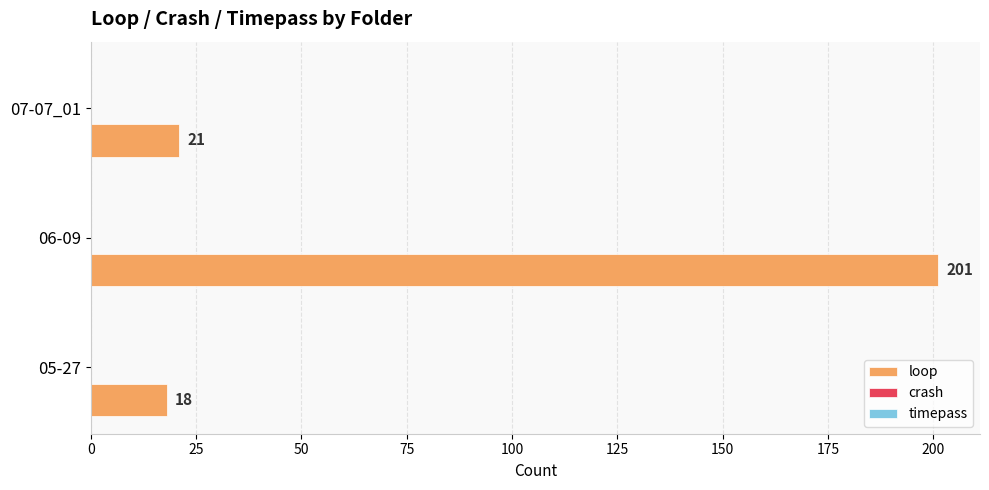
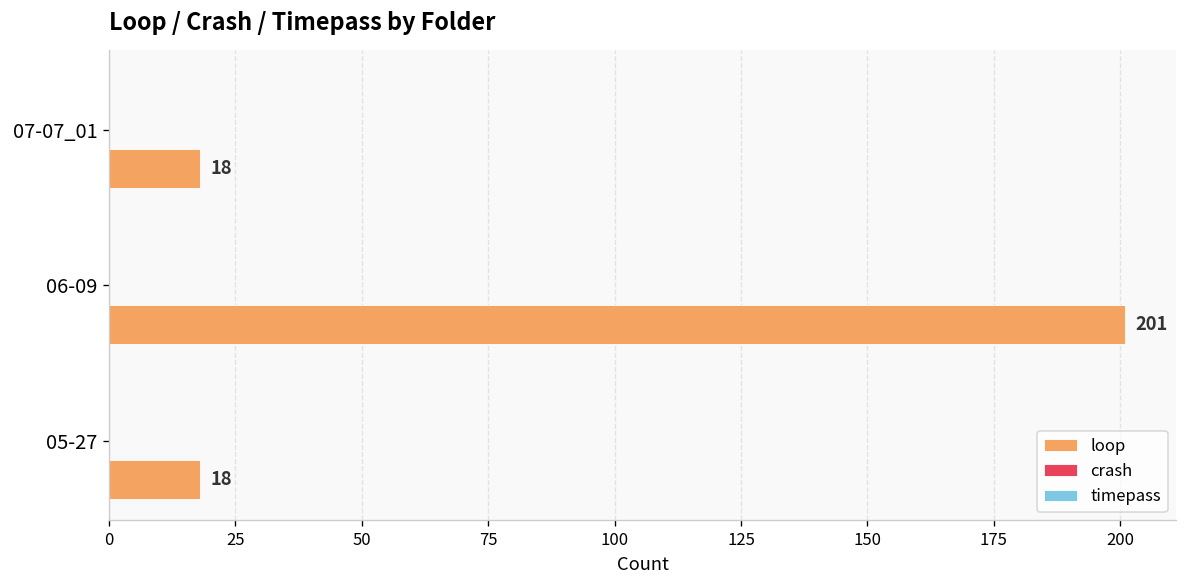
loop, 07-07_01: 21 -> 18
